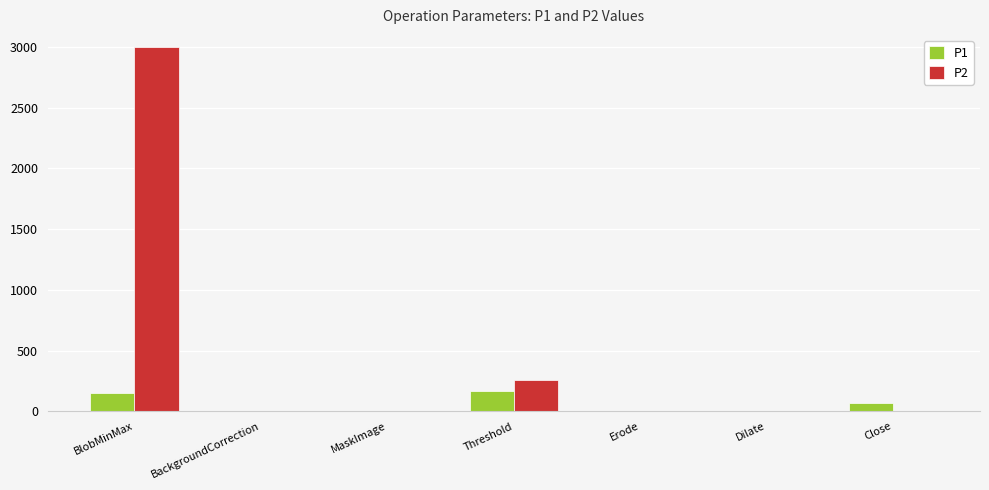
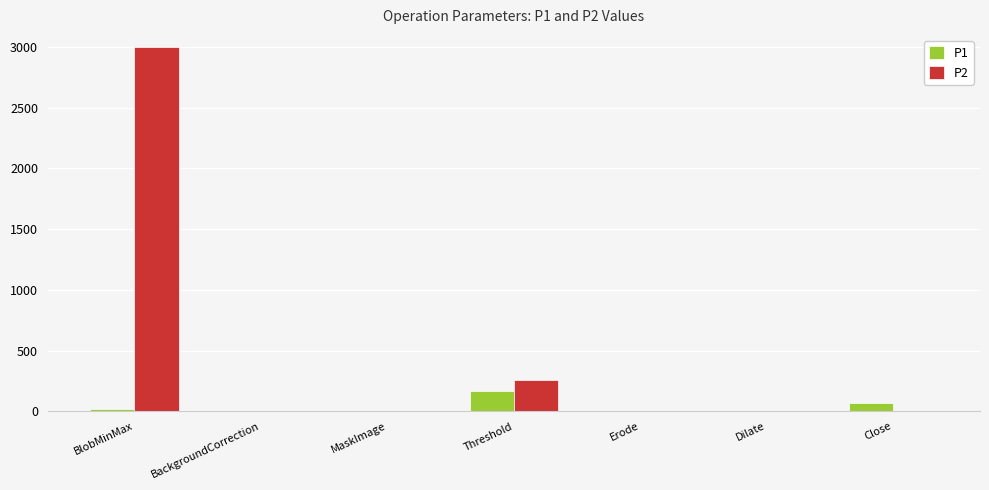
P1, BlobMinMax: 150 -> 20
